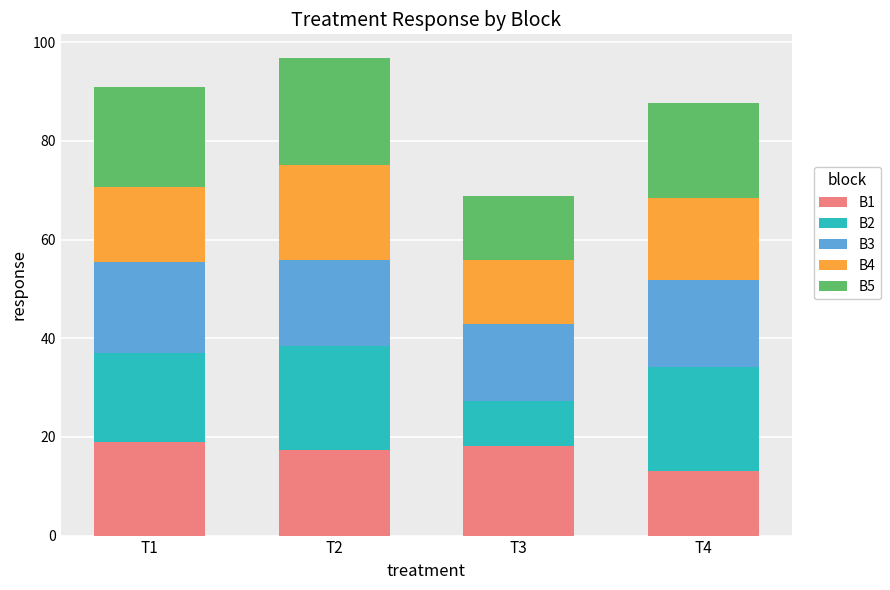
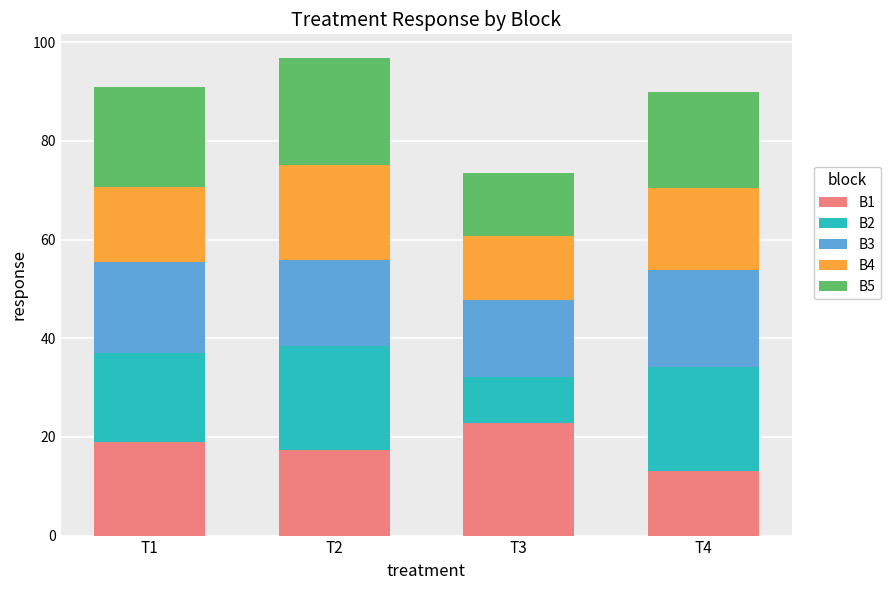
B1, T3: 18 -> 23
B3, T4: 18 -> 20
